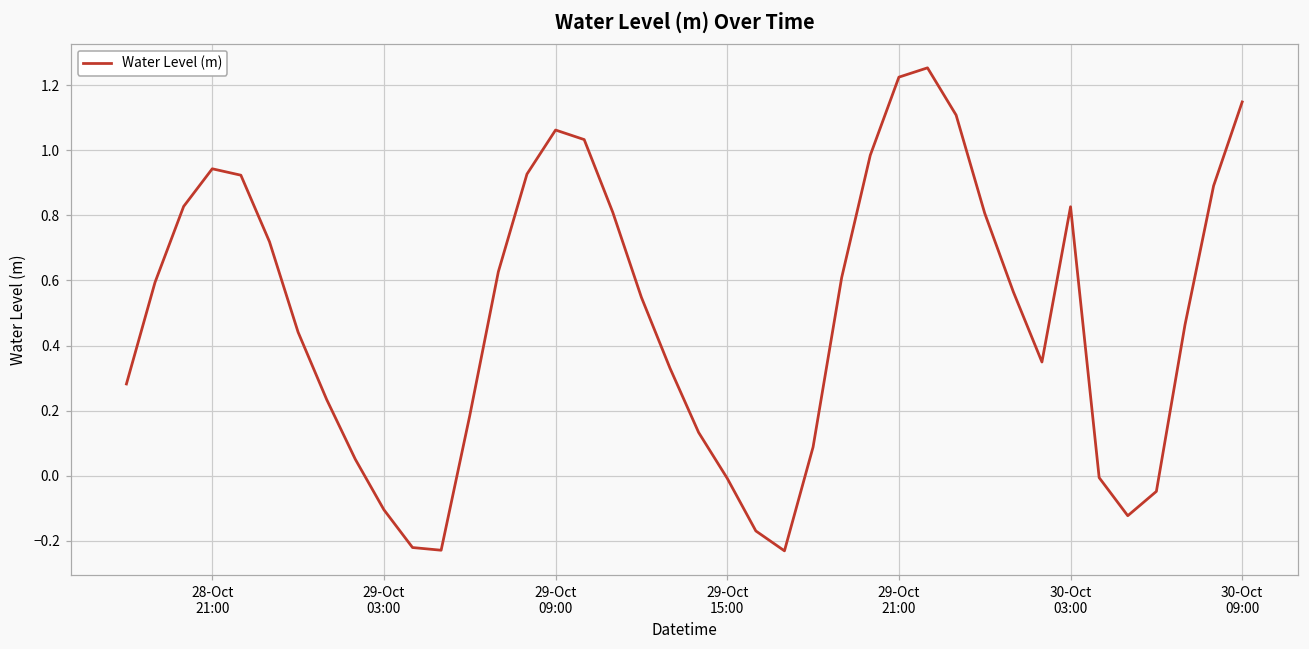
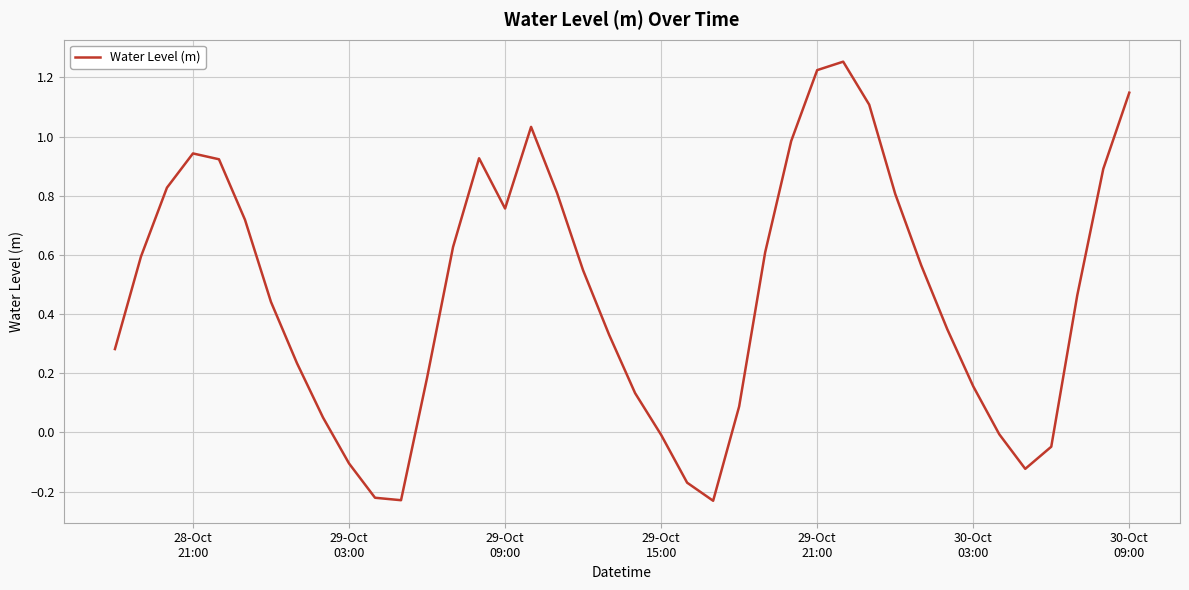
29-Oct 09:00: 1.06 -> 0.76
30-Oct 03:00: 0.83 -> 0.16
